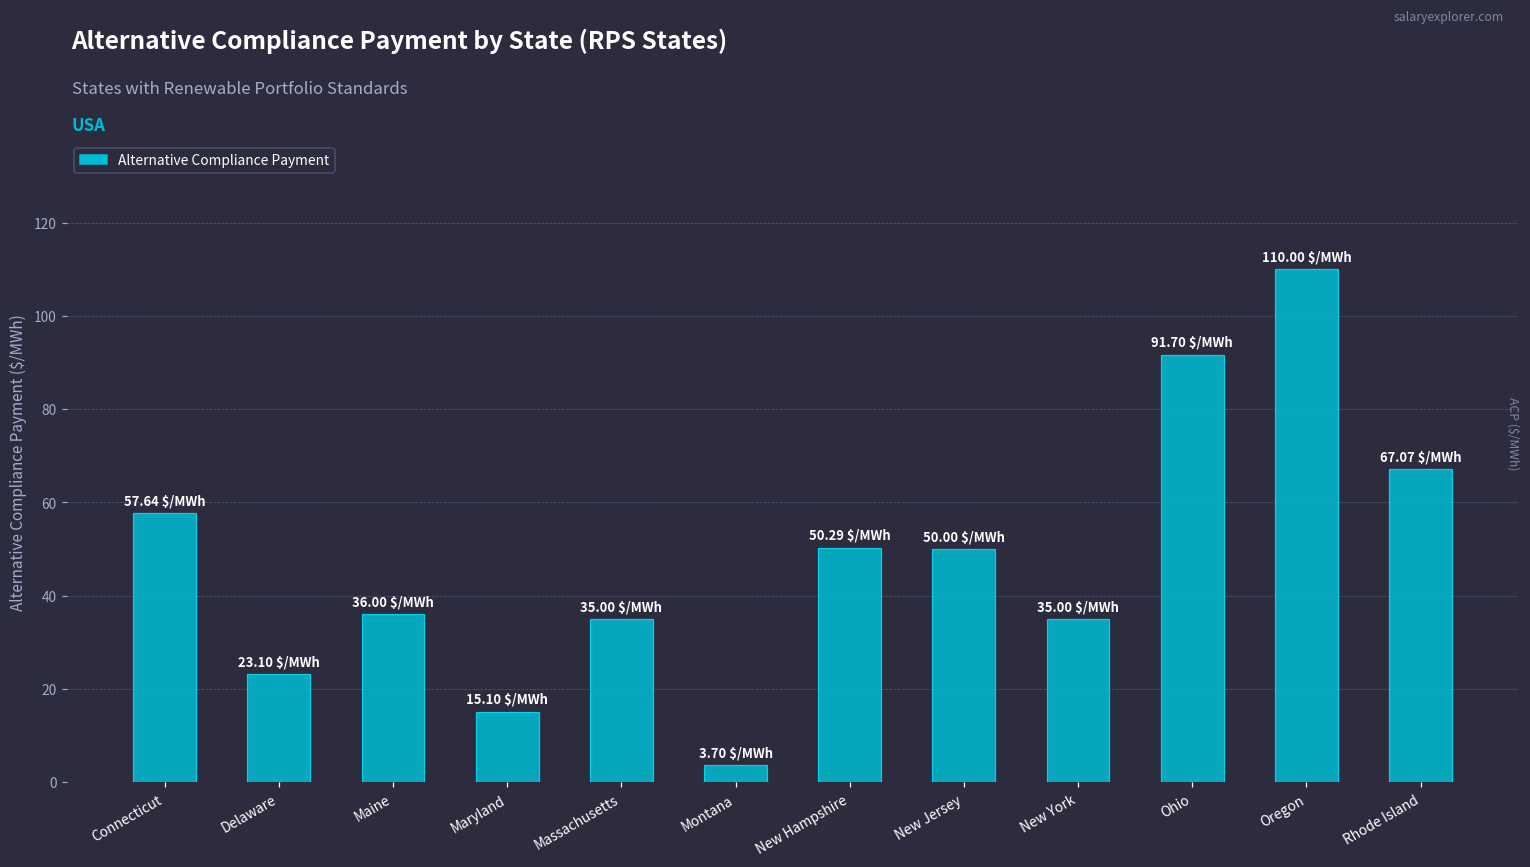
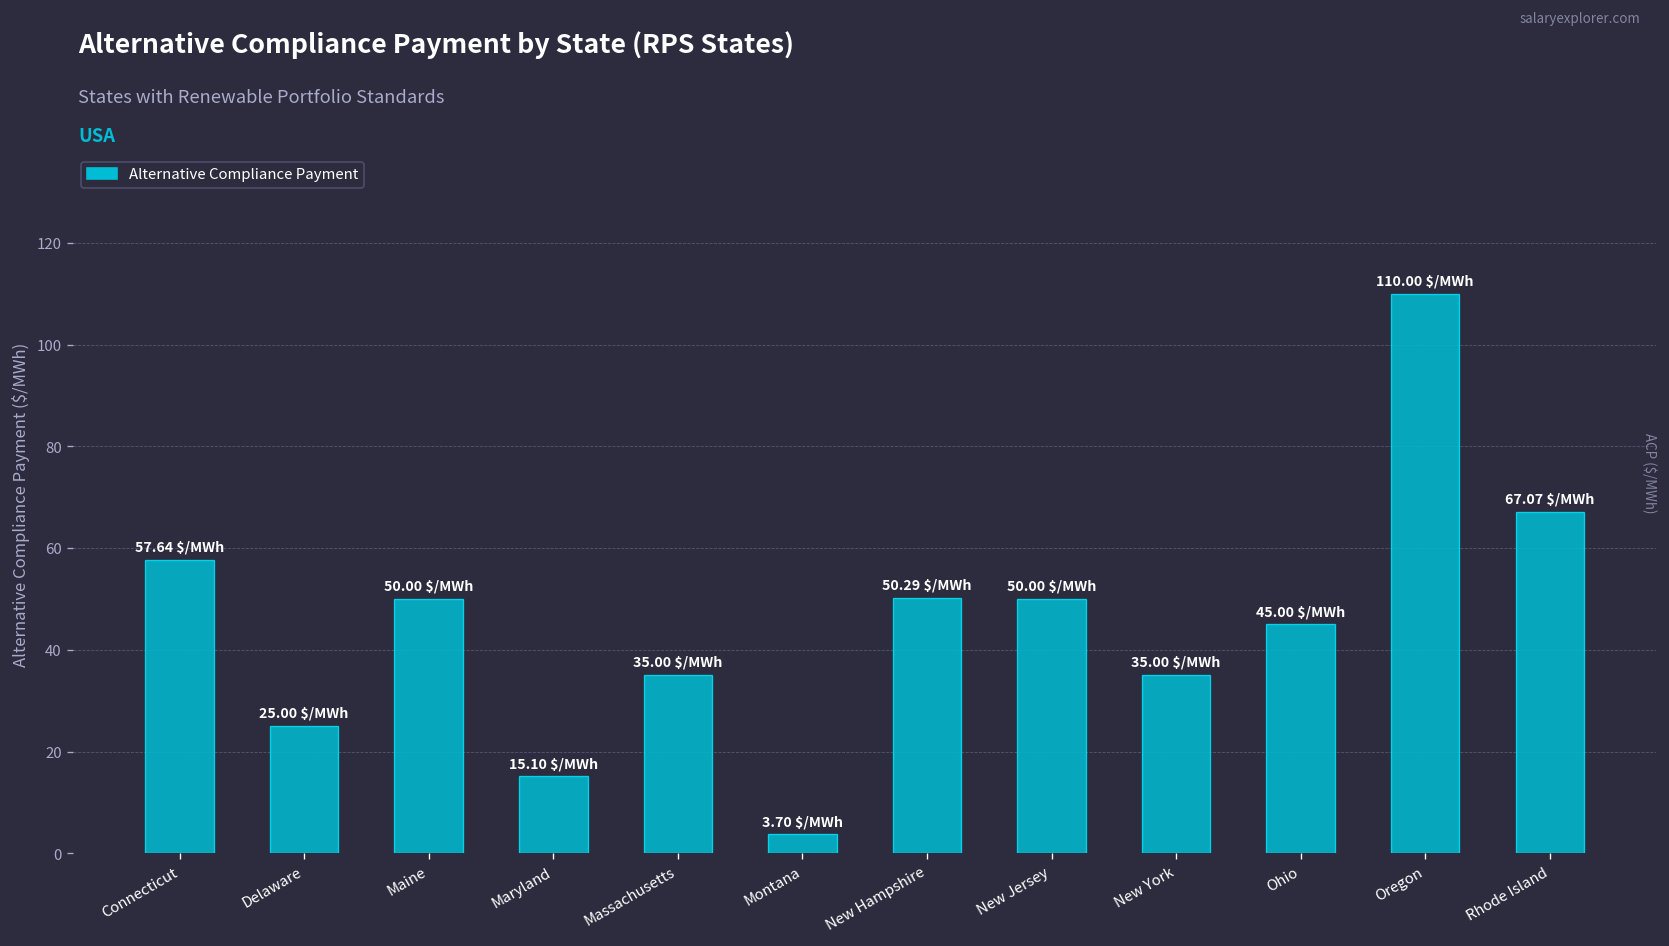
Delaware: 23.10 -> 25.00
Maine: 36.00 -> 50.00
Ohio: 91.70 -> 45.00
